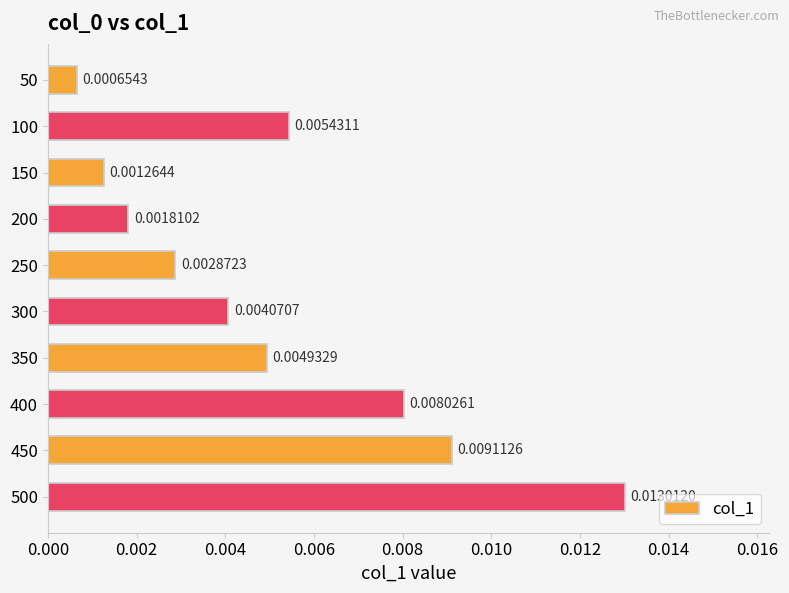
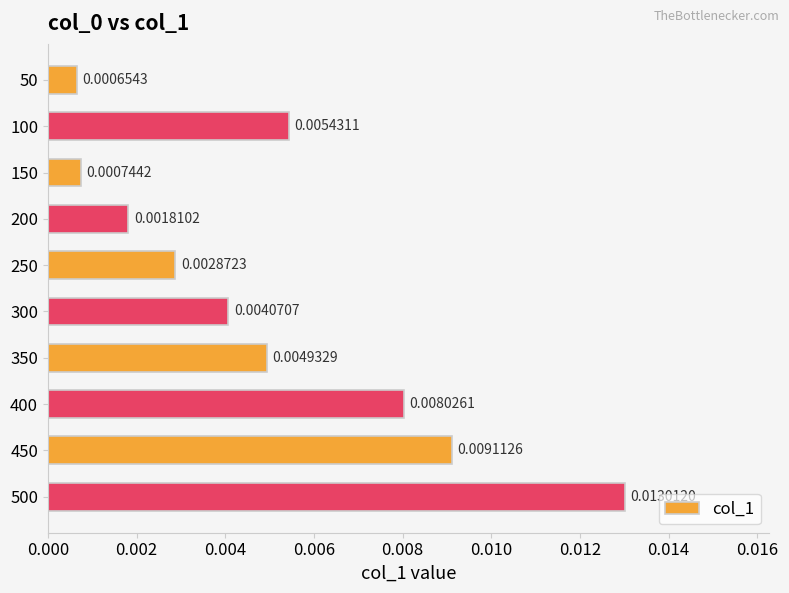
150: 0.0012644 -> 0.0007442
